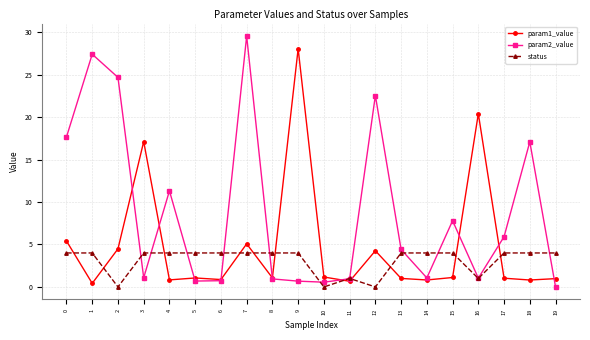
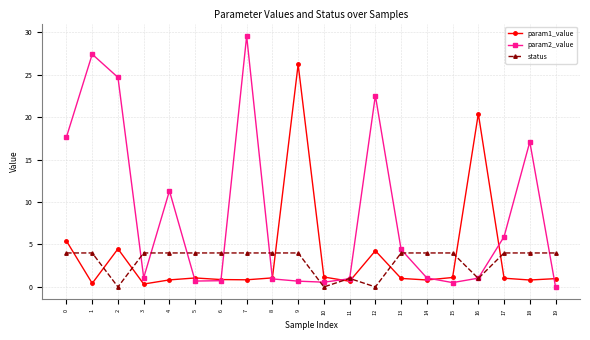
param1_value, 3: 17 -> 0
param1_value, 7: 5 -> 1
param1_value, 9: 28 -> 26
param2_value, 15: 8 -> 1
